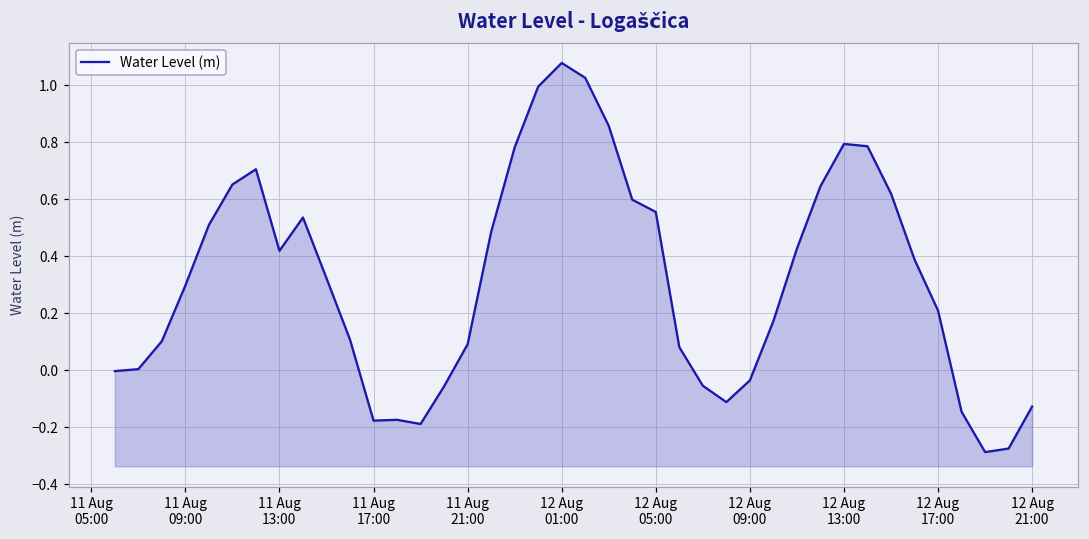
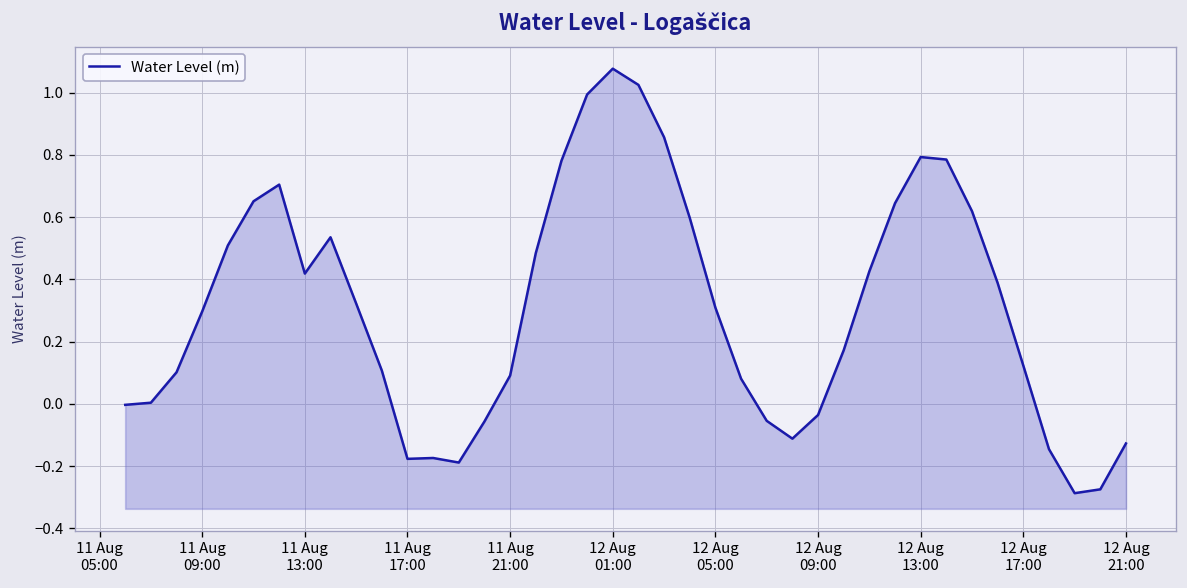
12 Aug 05:00: 0.55 -> 0.31
12 Aug 17:00: 0.21 -> 0.12
